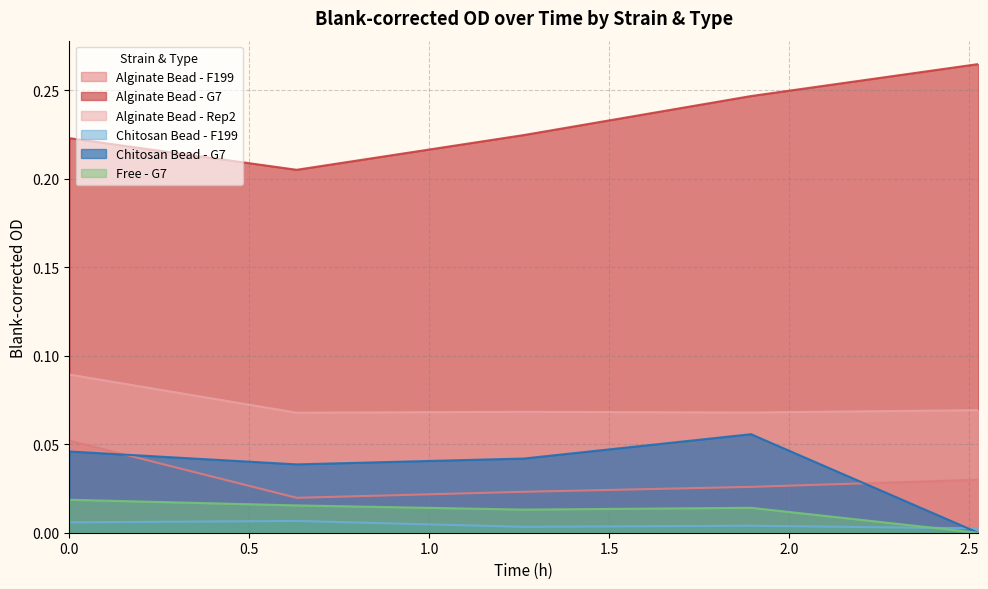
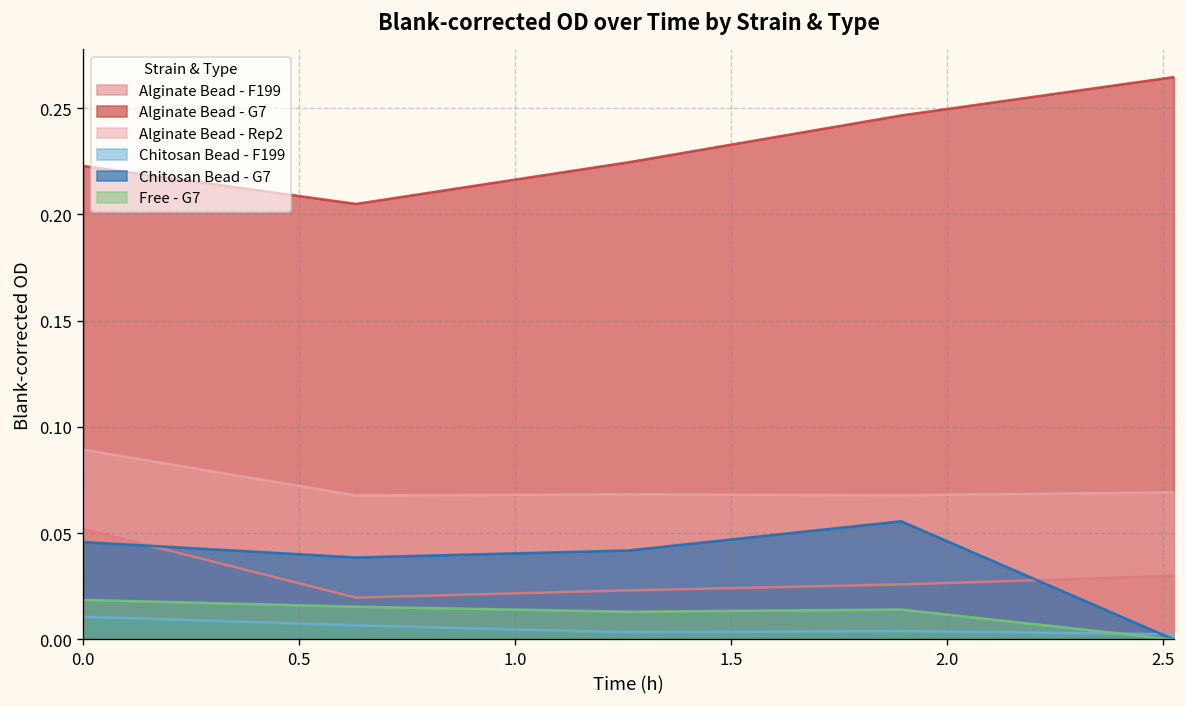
Chitosan Bead - F199, 0.0: 0.006 -> 0.011
